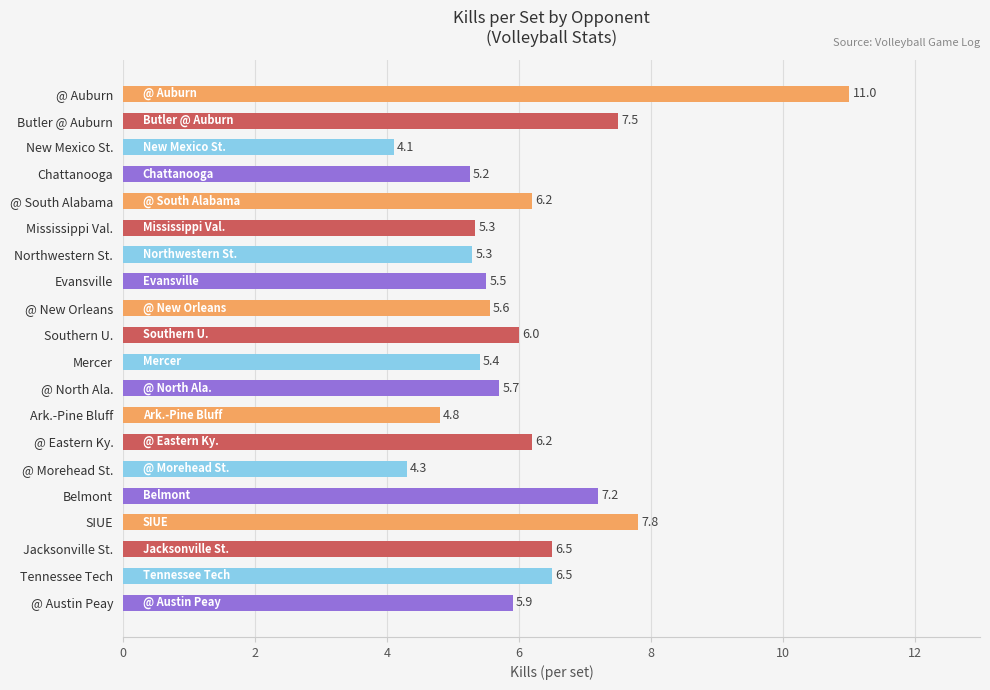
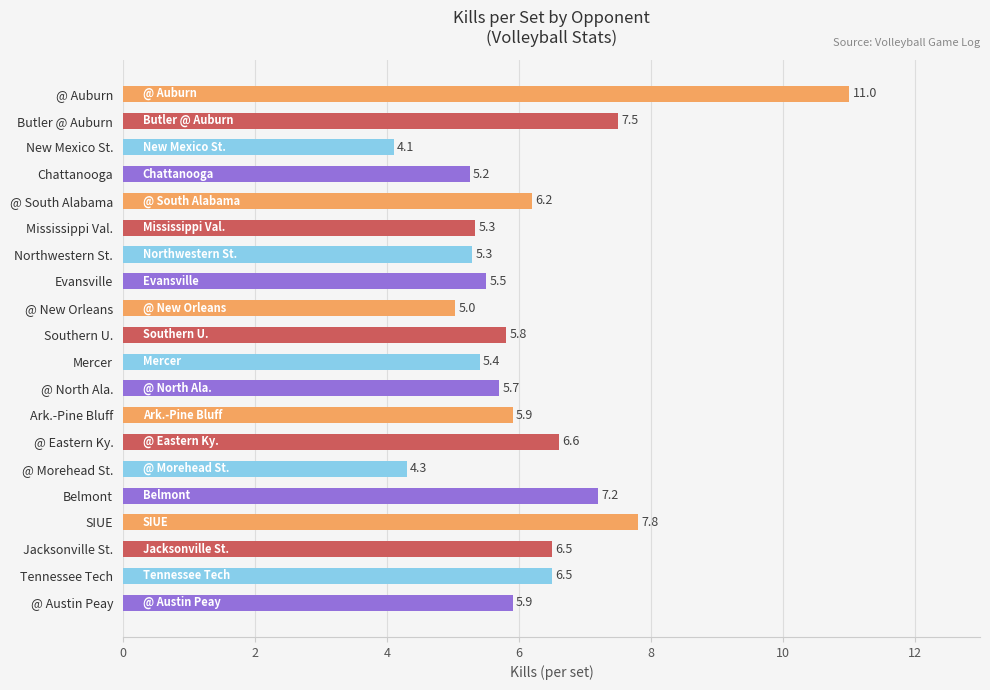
@ New Orleans: 5.6 -> 5.0
Southern U.: 6.0 -> 5.8
Ark.-Pine Bluff: 4.8 -> 5.9
@ Eastern Ky.: 6.2 -> 6.6
